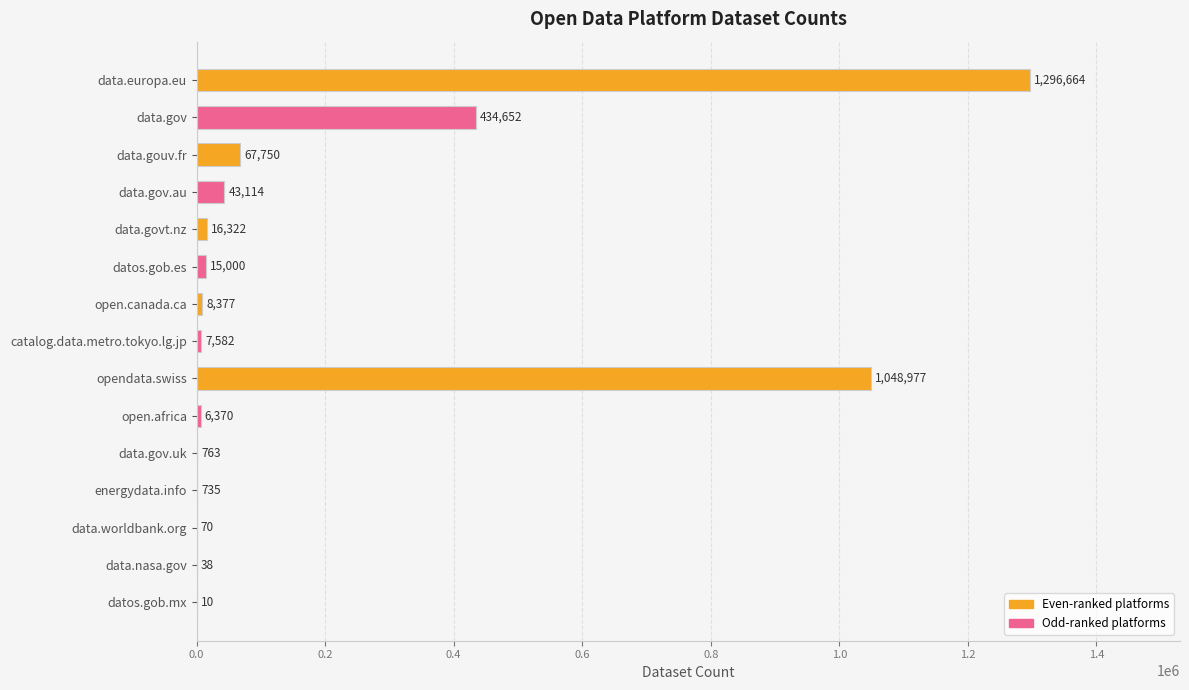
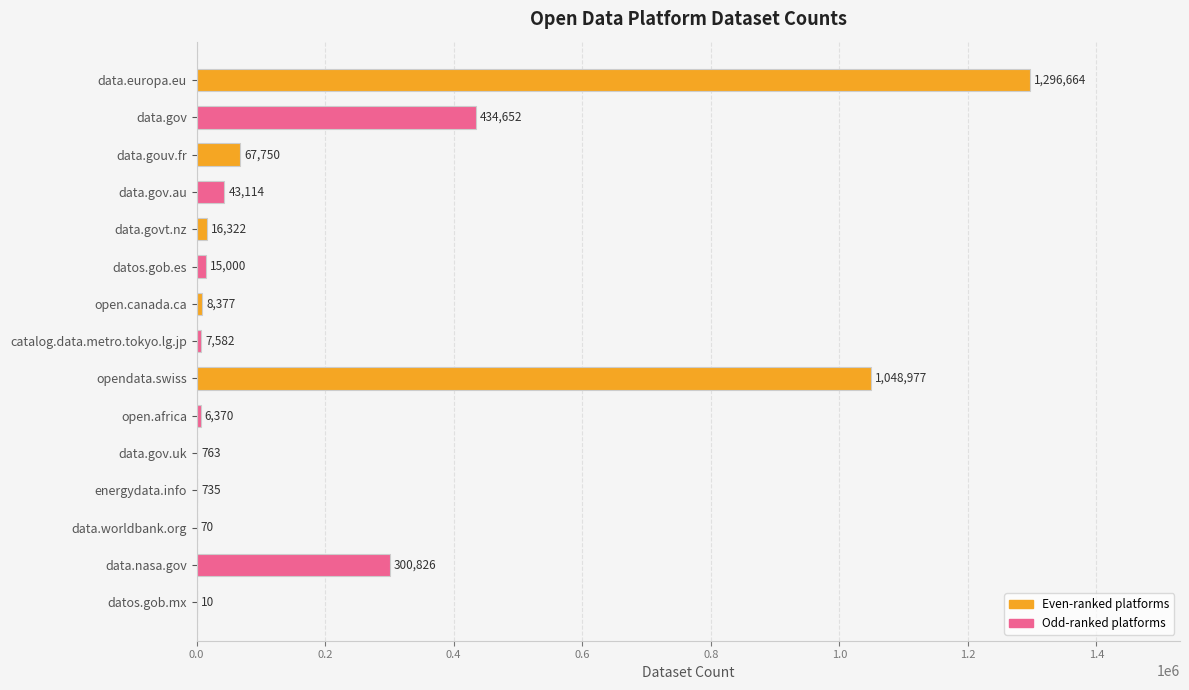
data.nasa.gov: 38 -> 300,826
